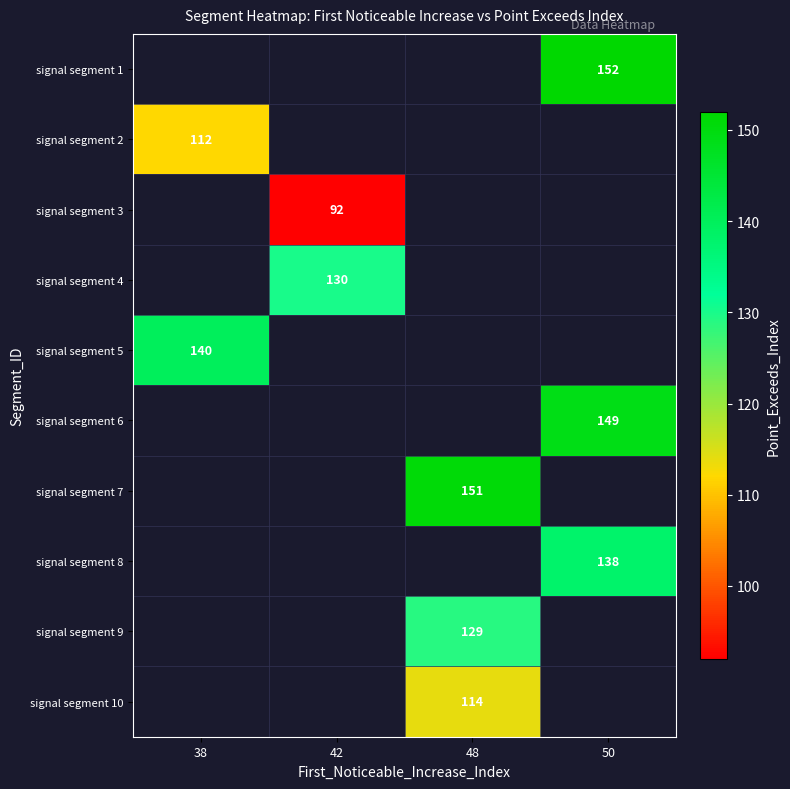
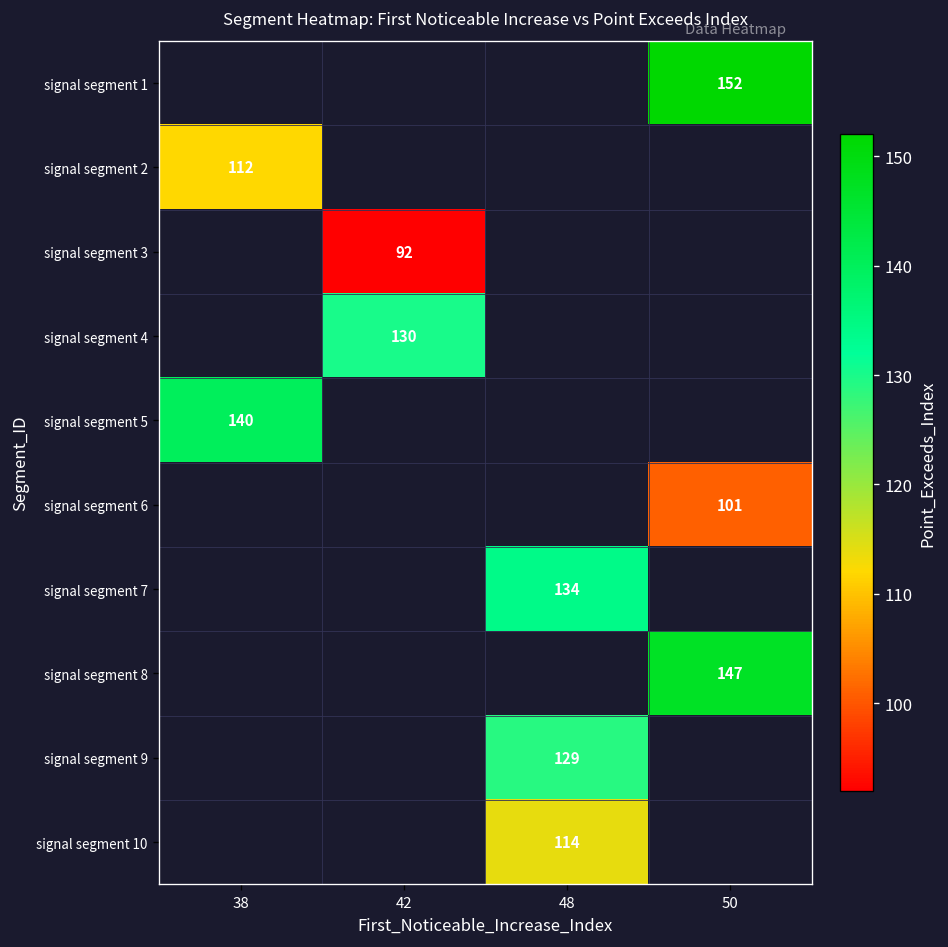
signal segment 6, 50: 149 -> 101
signal segment 7, 48: 151 -> 134
signal segment 8, 50: 138 -> 147
